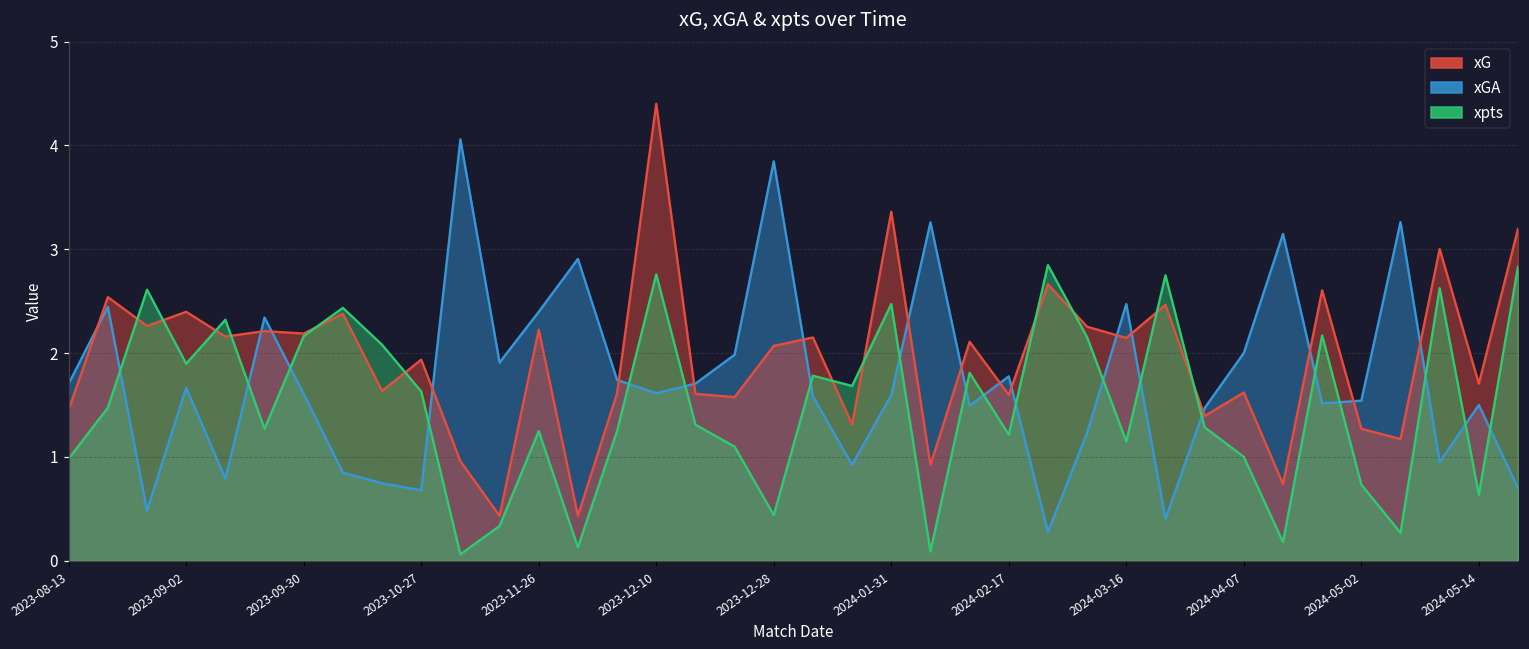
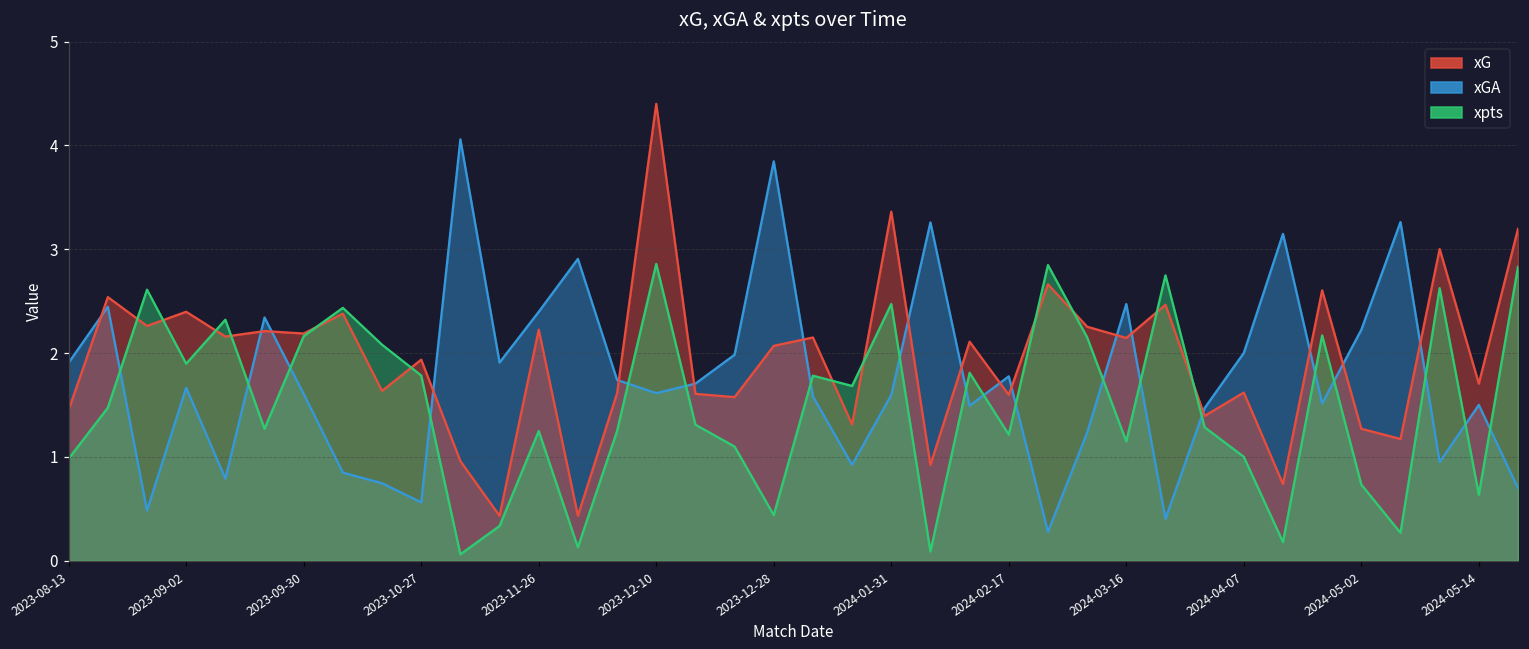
xGA, 2023-08-13: 1.7 -> 1.9
xGA, 2023-10-27: 0.7 -> 0.6
xpts, 2023-10-27: 1.6 -> 1.8
xpts, 2023-12-10: 2.8 -> 2.9
xGA, 2024-05-02: 1.5 -> 2.2
